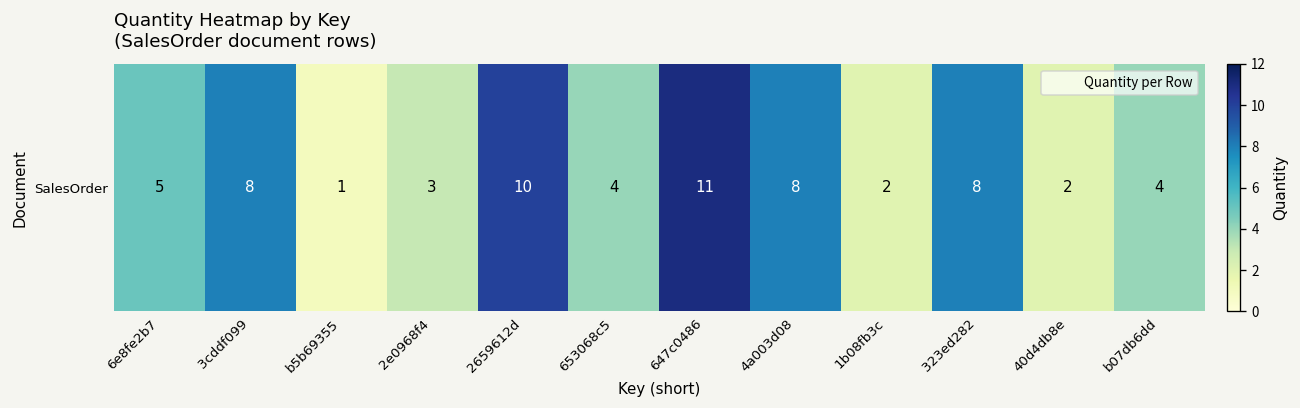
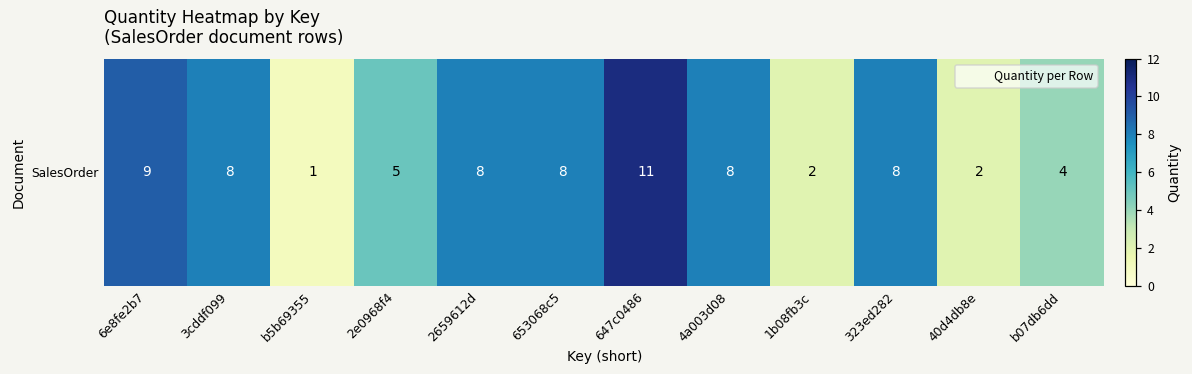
SalesOrder, 6e8fe2b7: 5 -> 9
SalesOrder, 2e0968f4: 3 -> 5
SalesOrder, 2659612d: 10 -> 8
SalesOrder, 653068c5: 4 -> 8
